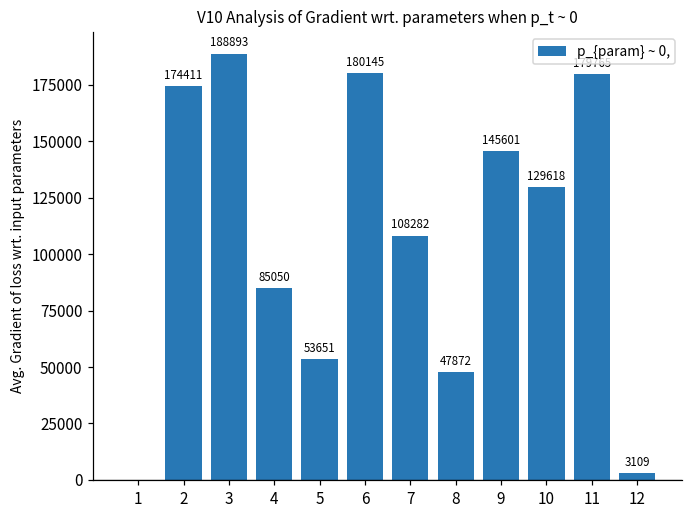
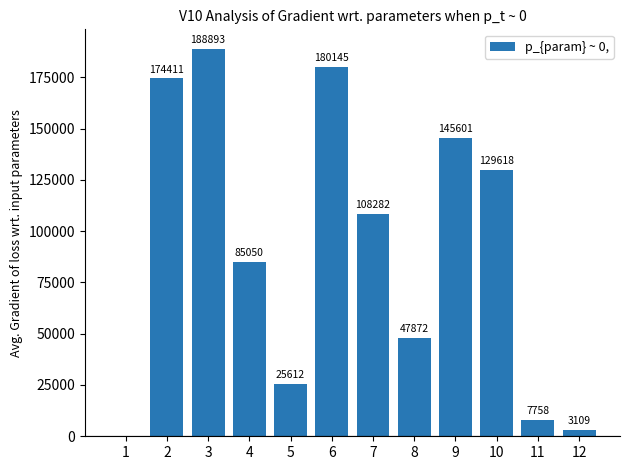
5: 53651 -> 25612
11: 180000 -> 8000
